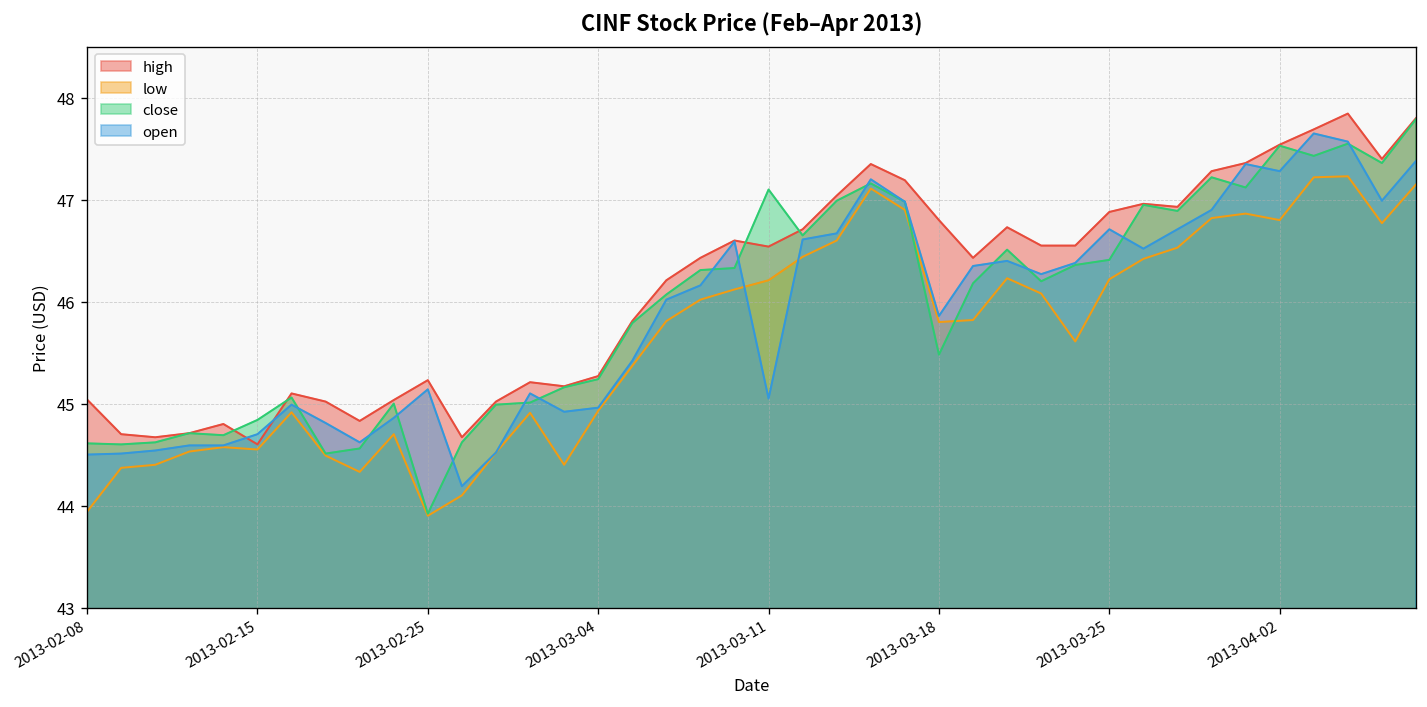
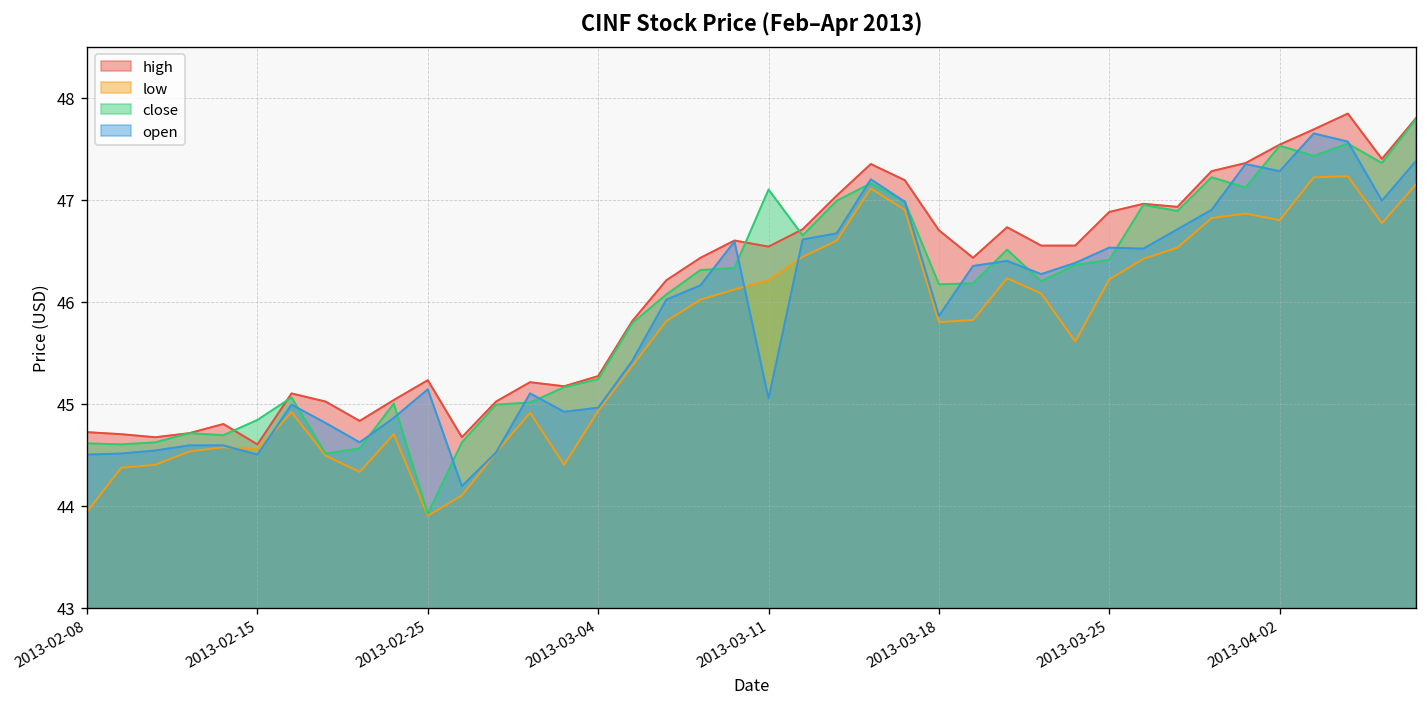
high, 2013-02-08: 45.0 -> 44.7
open, 2013-02-15: 44.7 -> 44.5
high, 2013-03-18: 46.8 -> 46.7
close, 2013-03-18: 45.5 -> 46.2
open, 2013-03-25: 46.7 -> 46.5
